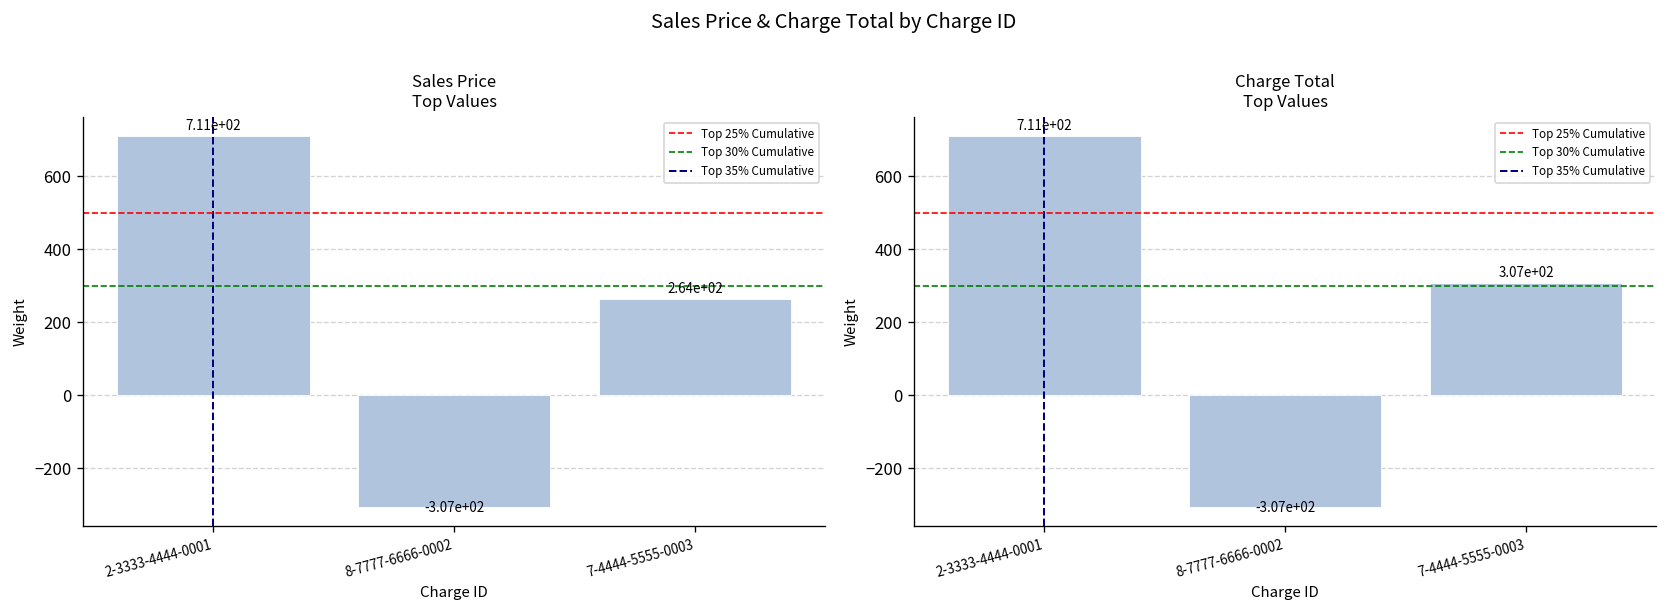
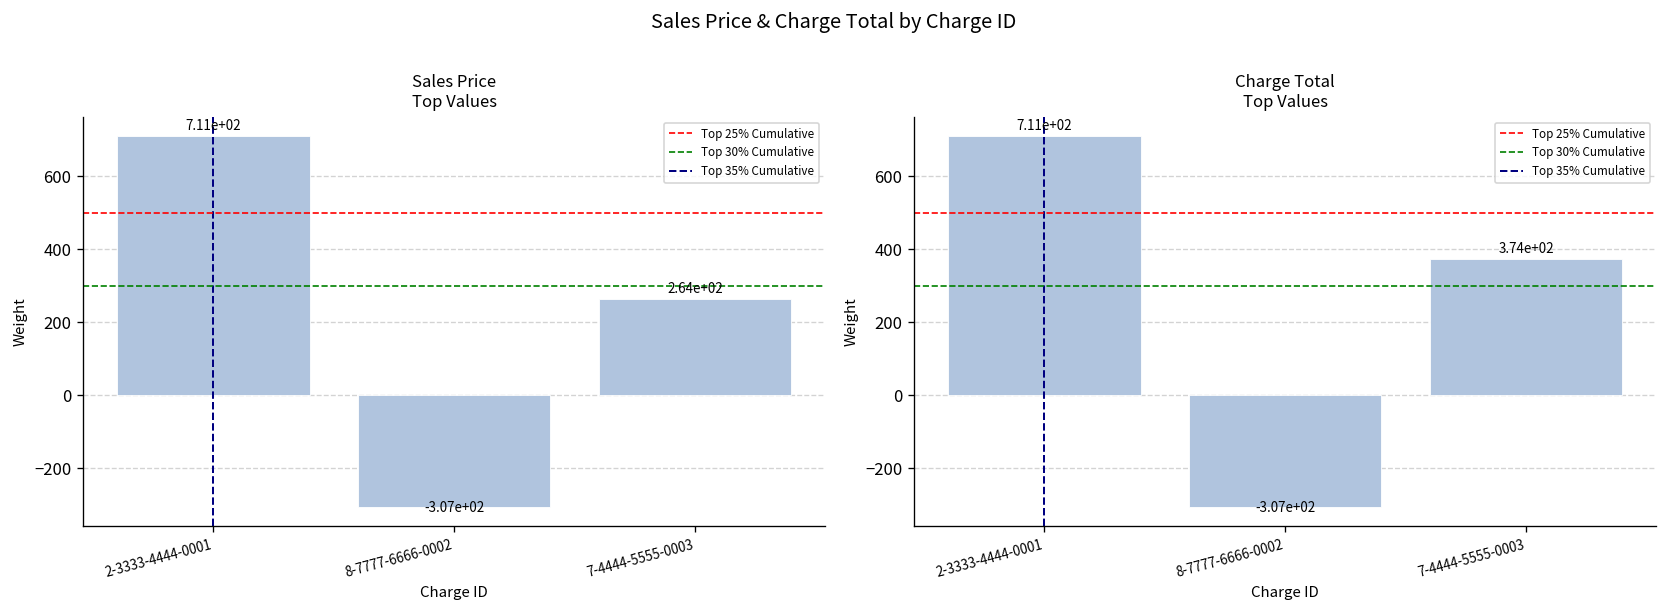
Charge Total Top Values, 7-4444-5555-0003: 3.07e+02 -> 3.74e+02
